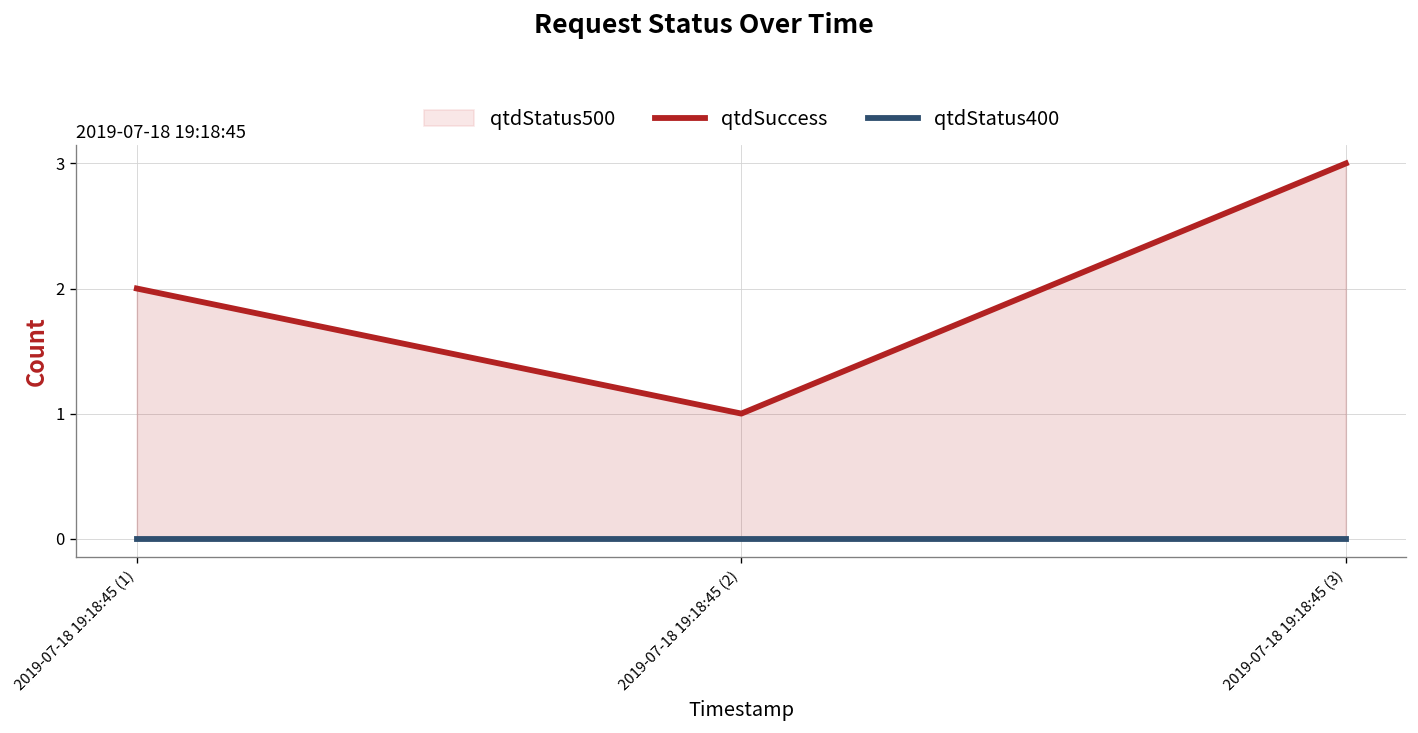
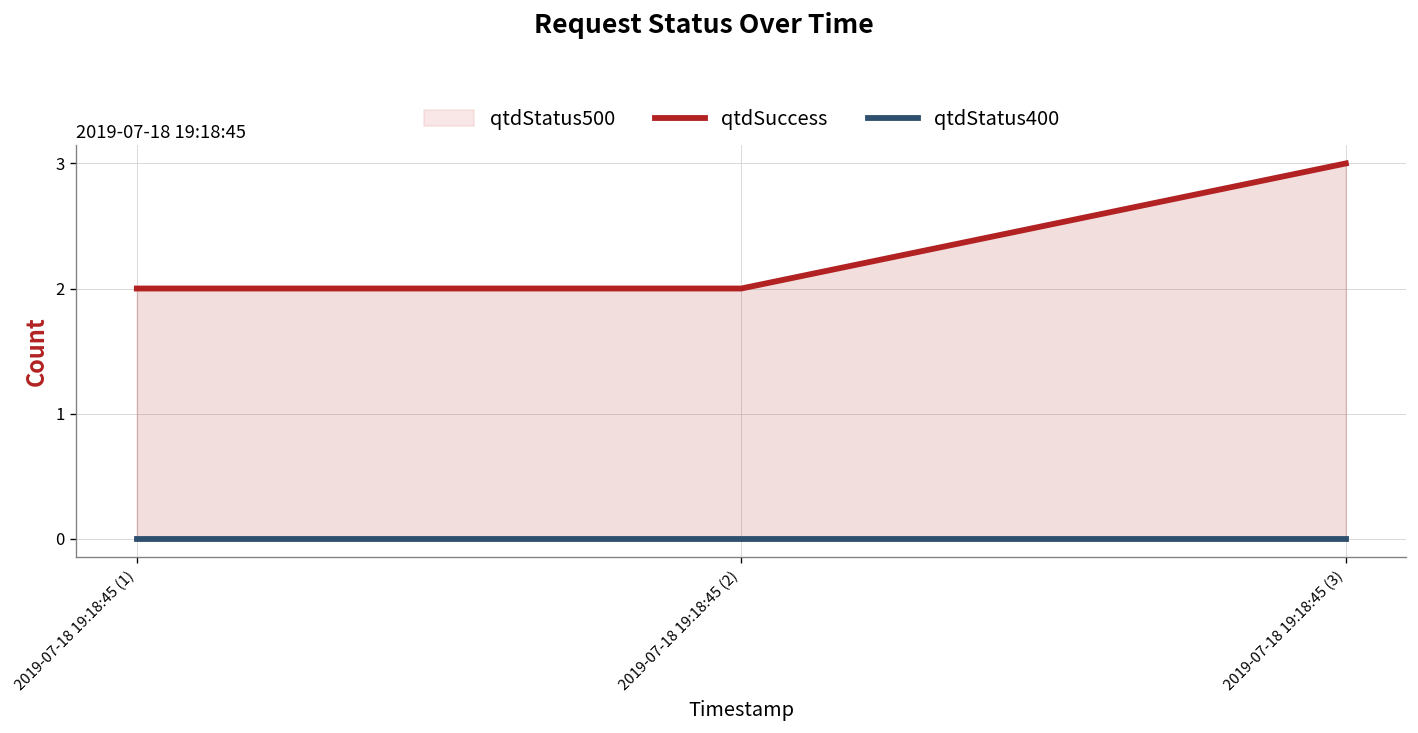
qtdSuccess, 2019-07-18 19:18:45 (2): 1 -> 2
